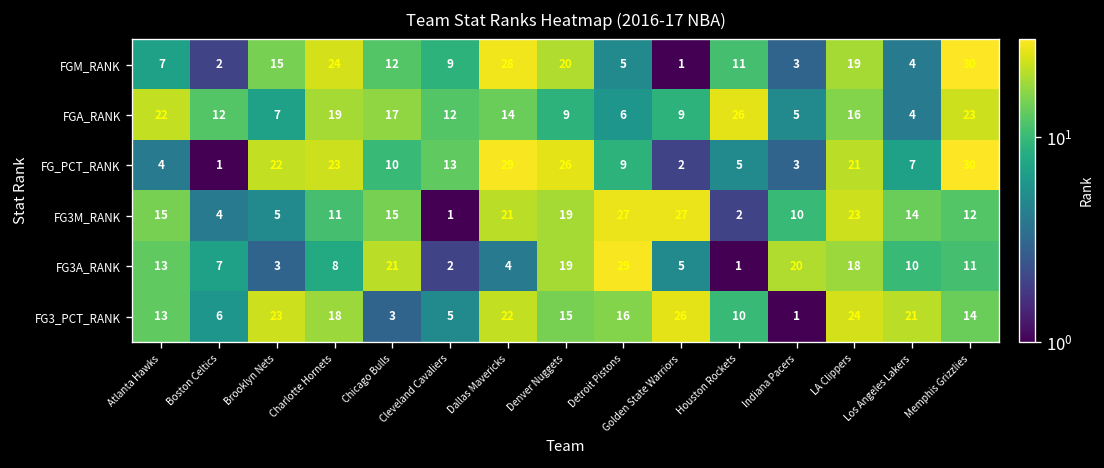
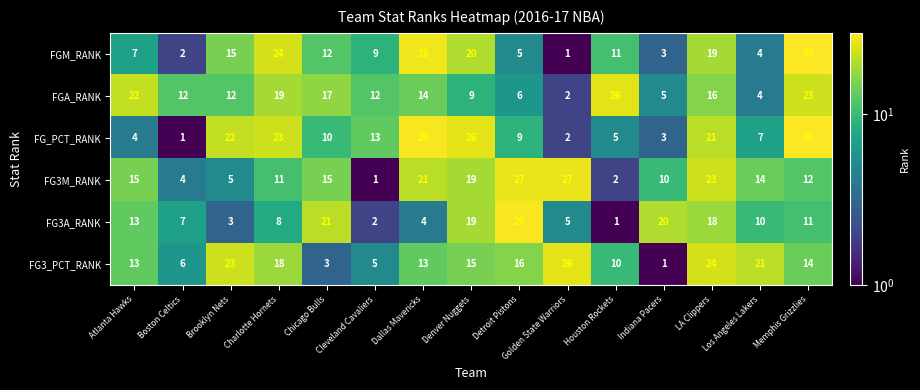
FGA_RANK, Brooklyn Nets: 7 -> 12
FGA_RANK, Golden State Warriors: 9 -> 2
FG3_PCT_RANK, Dallas Mavericks: 22 -> 13
